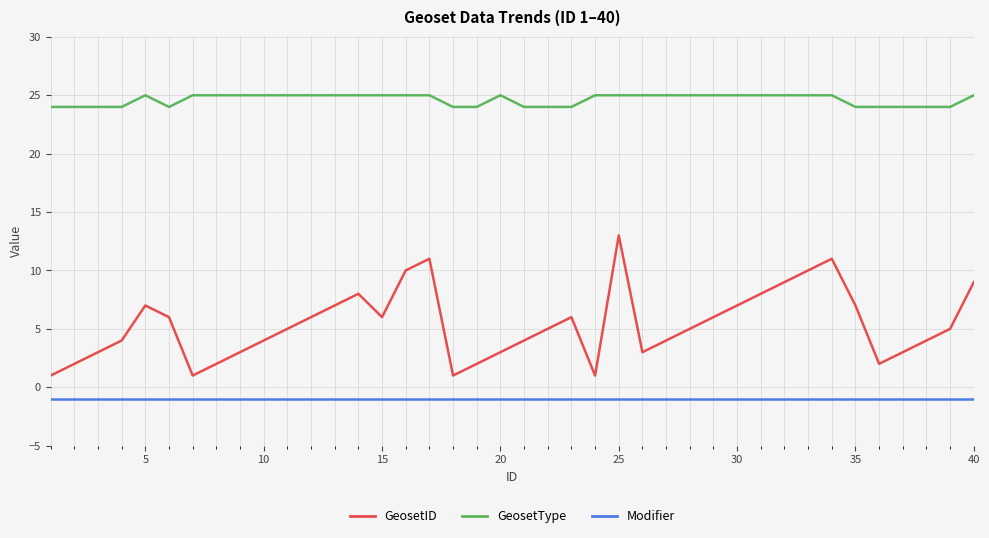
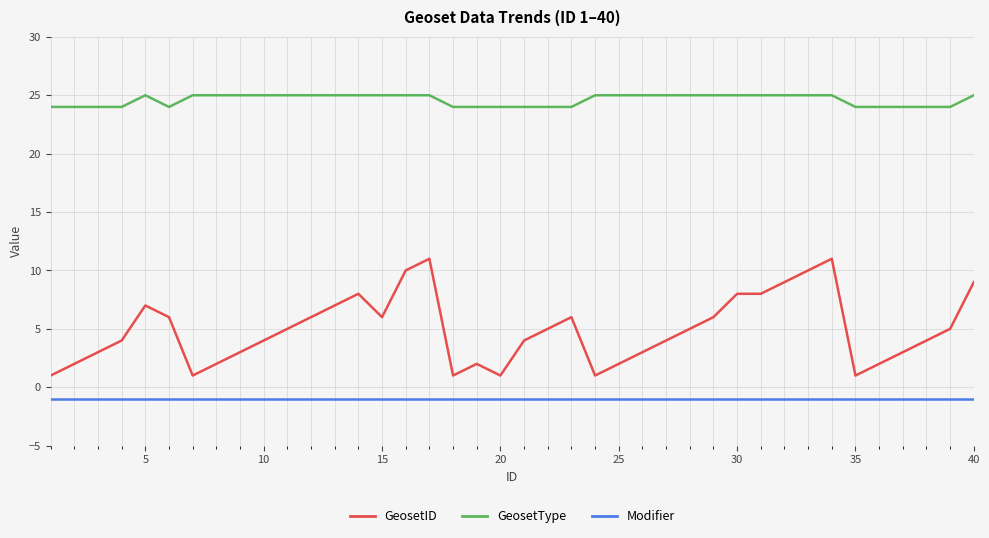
GeosetID, 20: 3 -> 1
GeosetType, 20: 25 -> 24
GeosetID, 25: 13 -> 2
GeosetID, 30: 7 -> 8
GeosetID, 35: 7 -> 1
